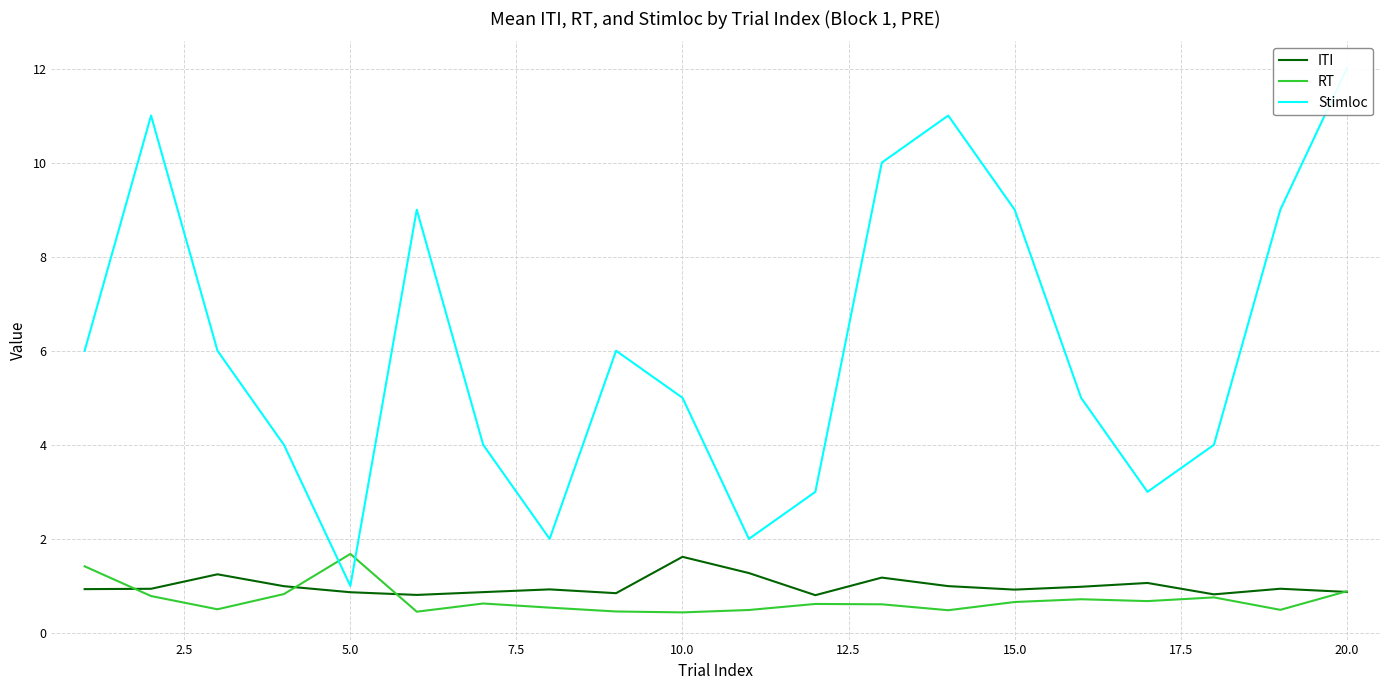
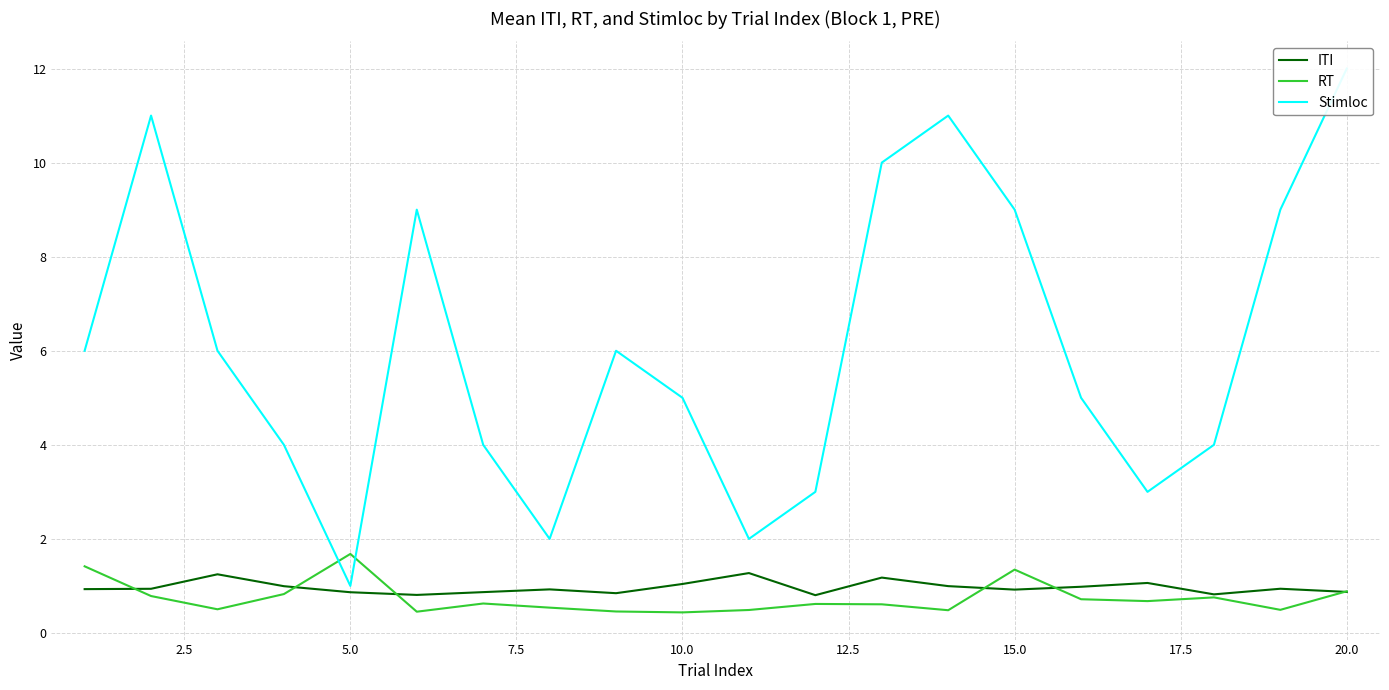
ITI, 10.0: 1.6 -> 1.0
RT, 15.0: 0.7 -> 1.3
